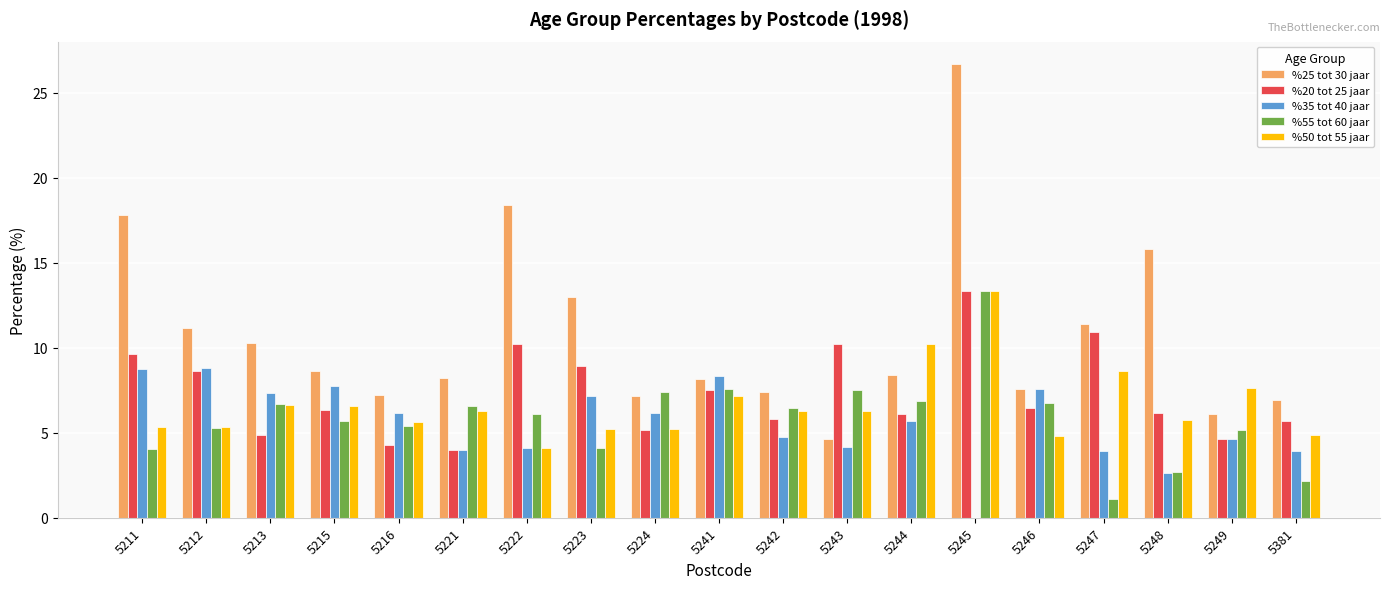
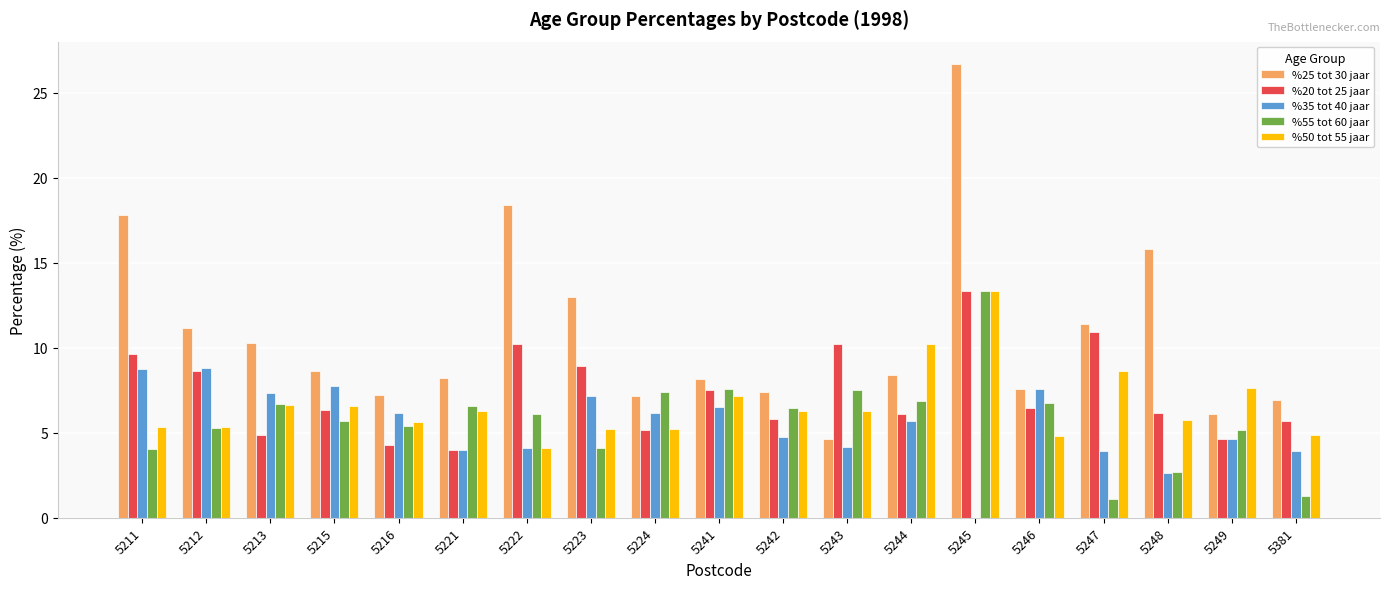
%35 tot 40 jaar, 5241: 8.3 -> 6.5
%55 tot 60 jaar, 5381: 2.2 -> 1.3
